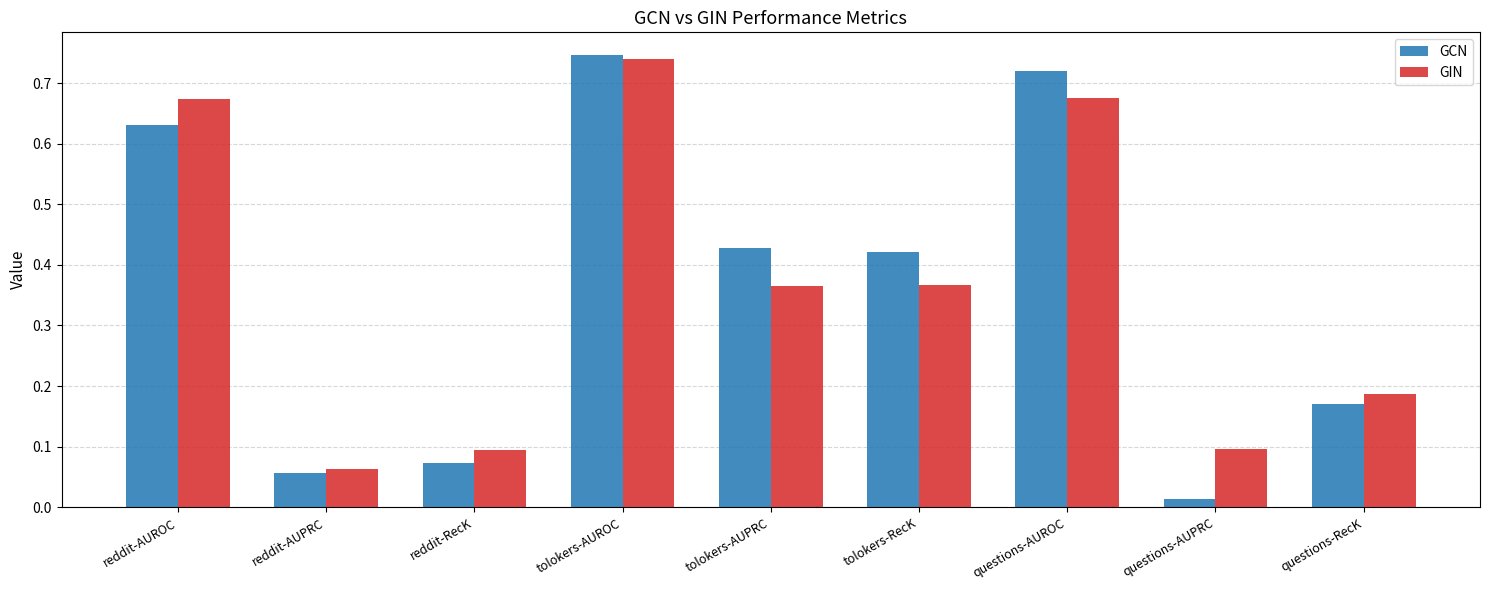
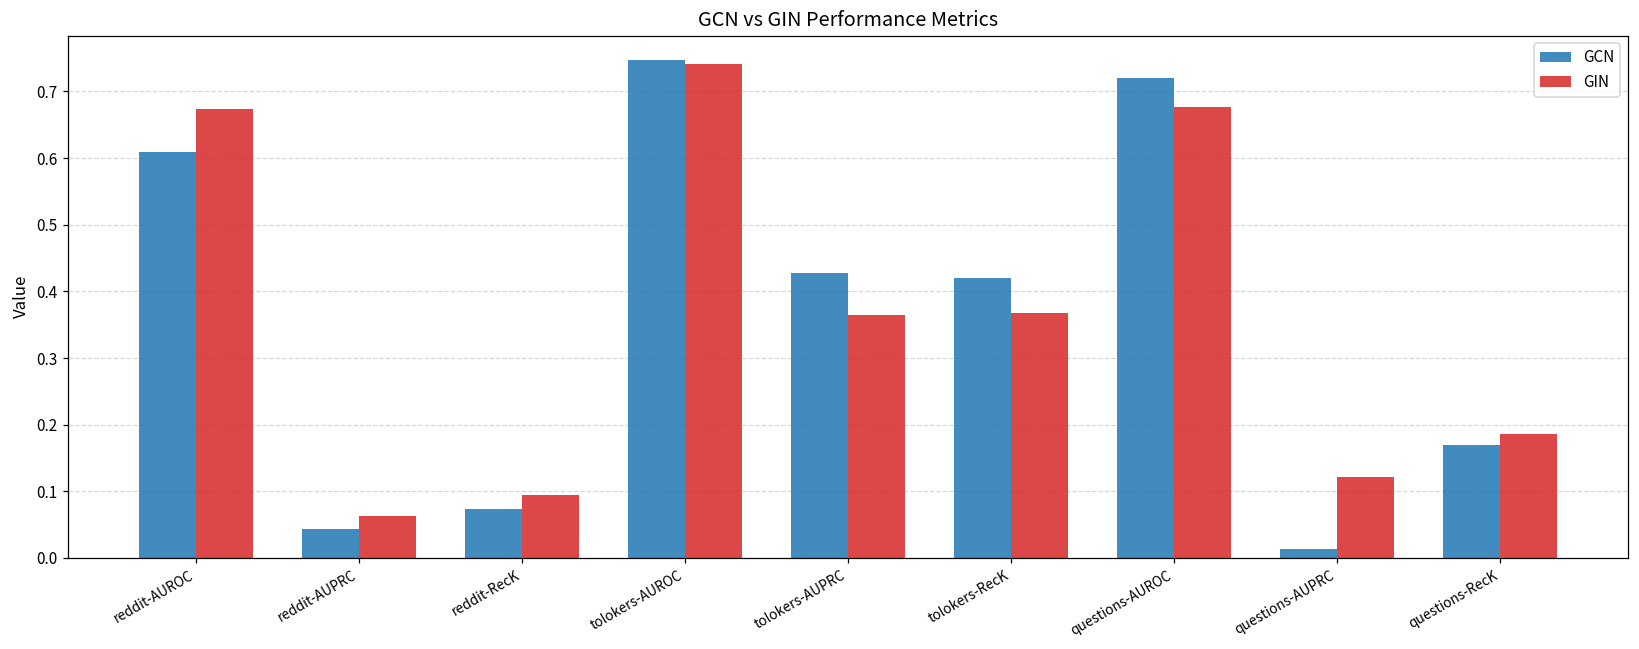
GCN, reddit-AUROC: 0.63 -> 0.61
GCN, reddit-AUPRC: 0.06 -> 0.04
GIN, questions-AUPRC: 0.10 -> 0.12
